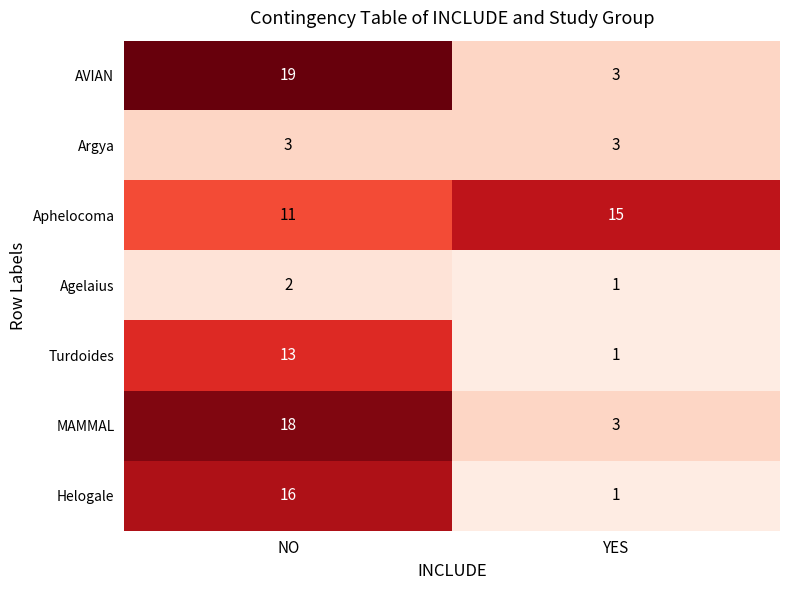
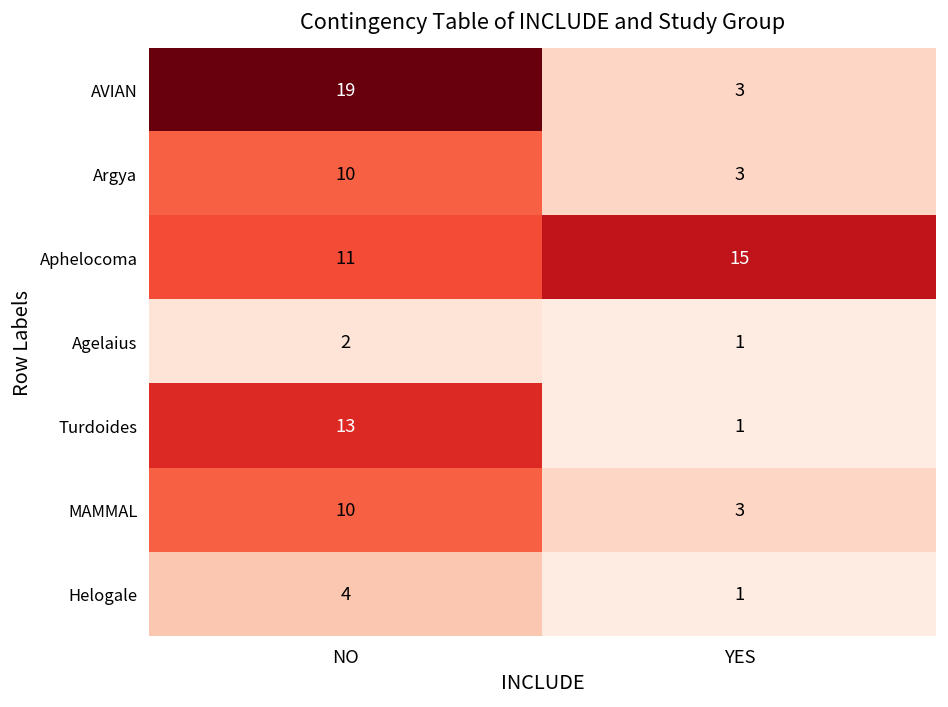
Argya, NO: 3 -> 10
MAMMAL, NO: 18 -> 10
Helogale, NO: 16 -> 4
